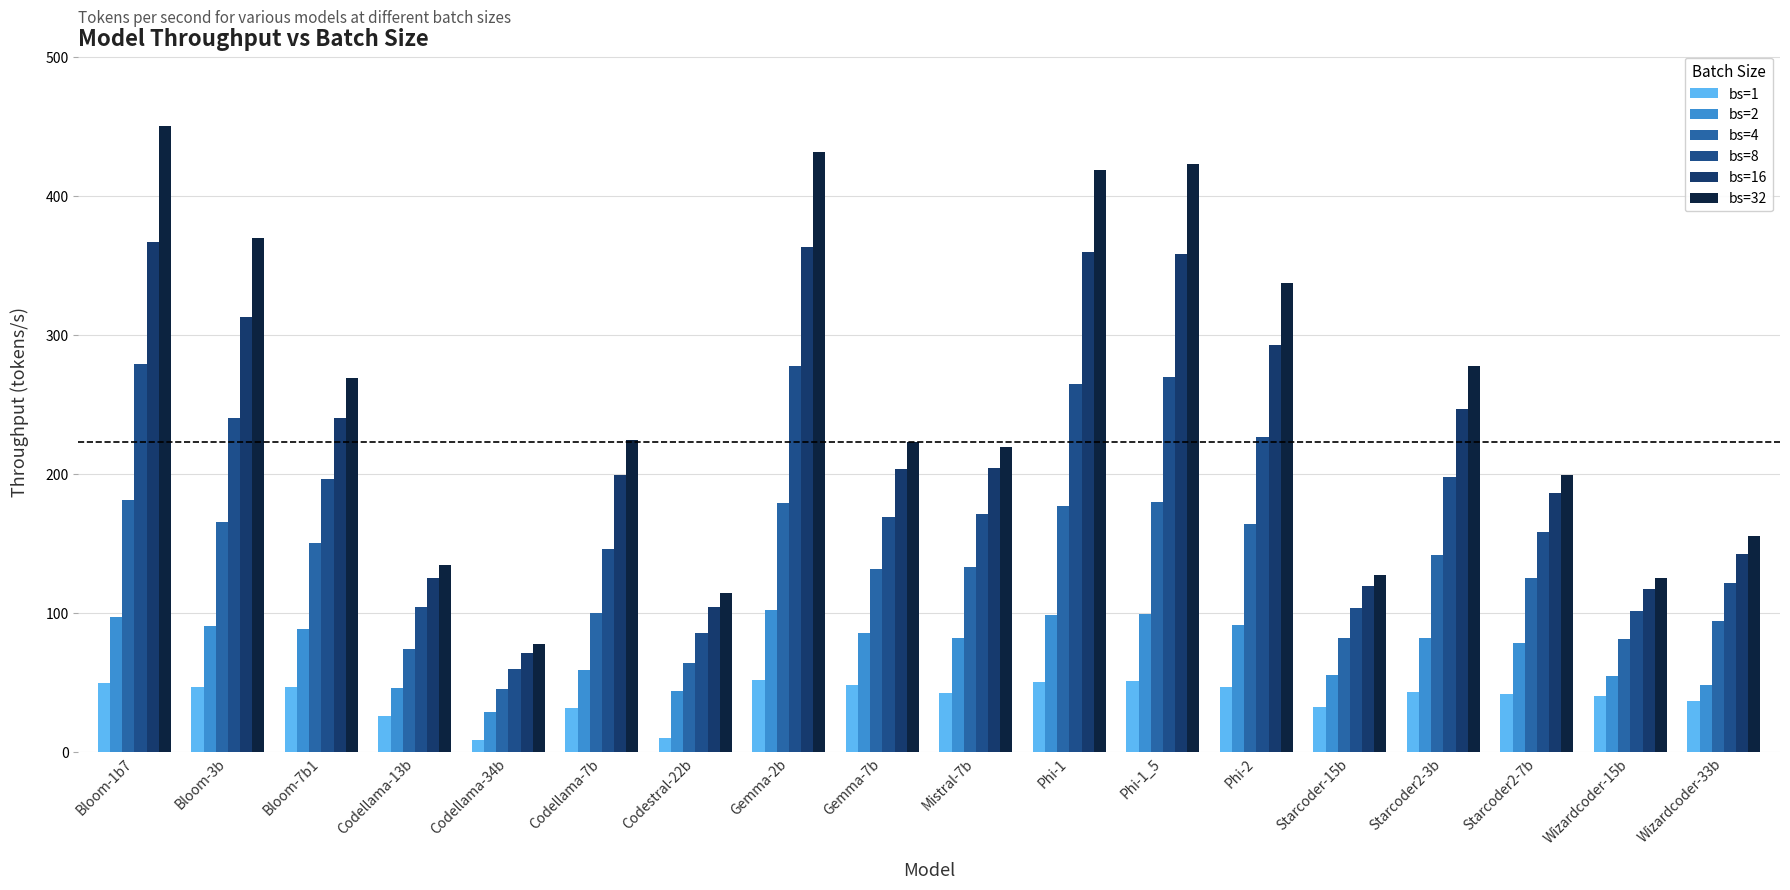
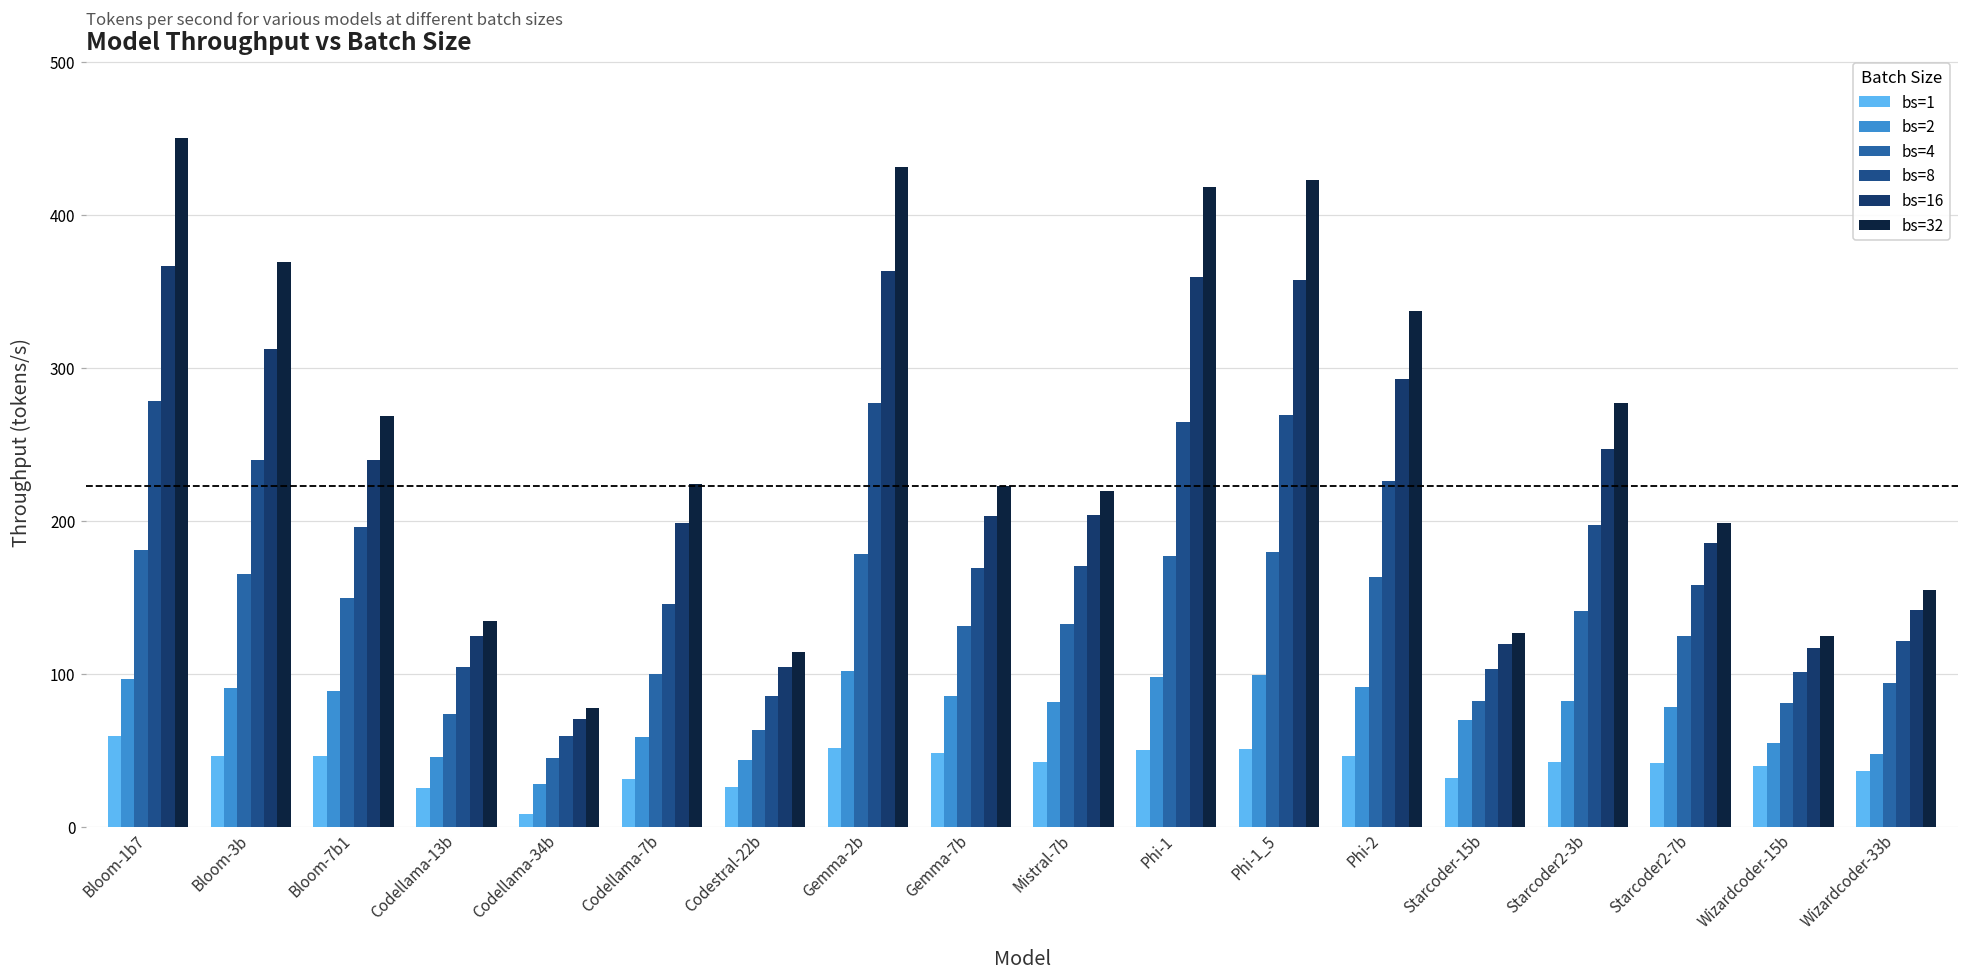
bs=1, Bloom-1b7: 50 -> 60
bs=1, Codestral-22b: 10 -> 26
bs=2, Starcoder-15b: 55 -> 70
